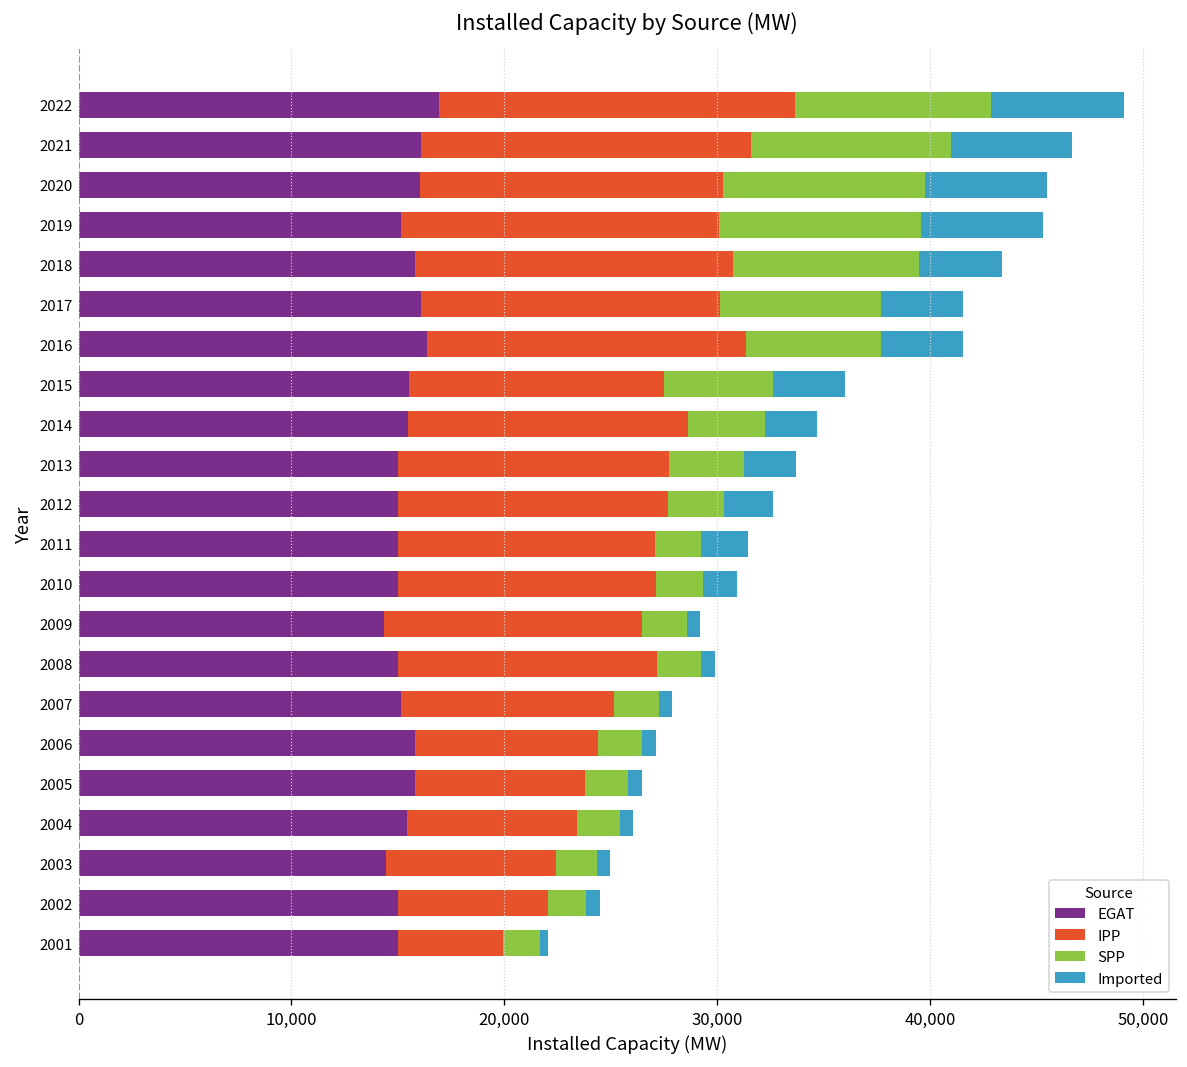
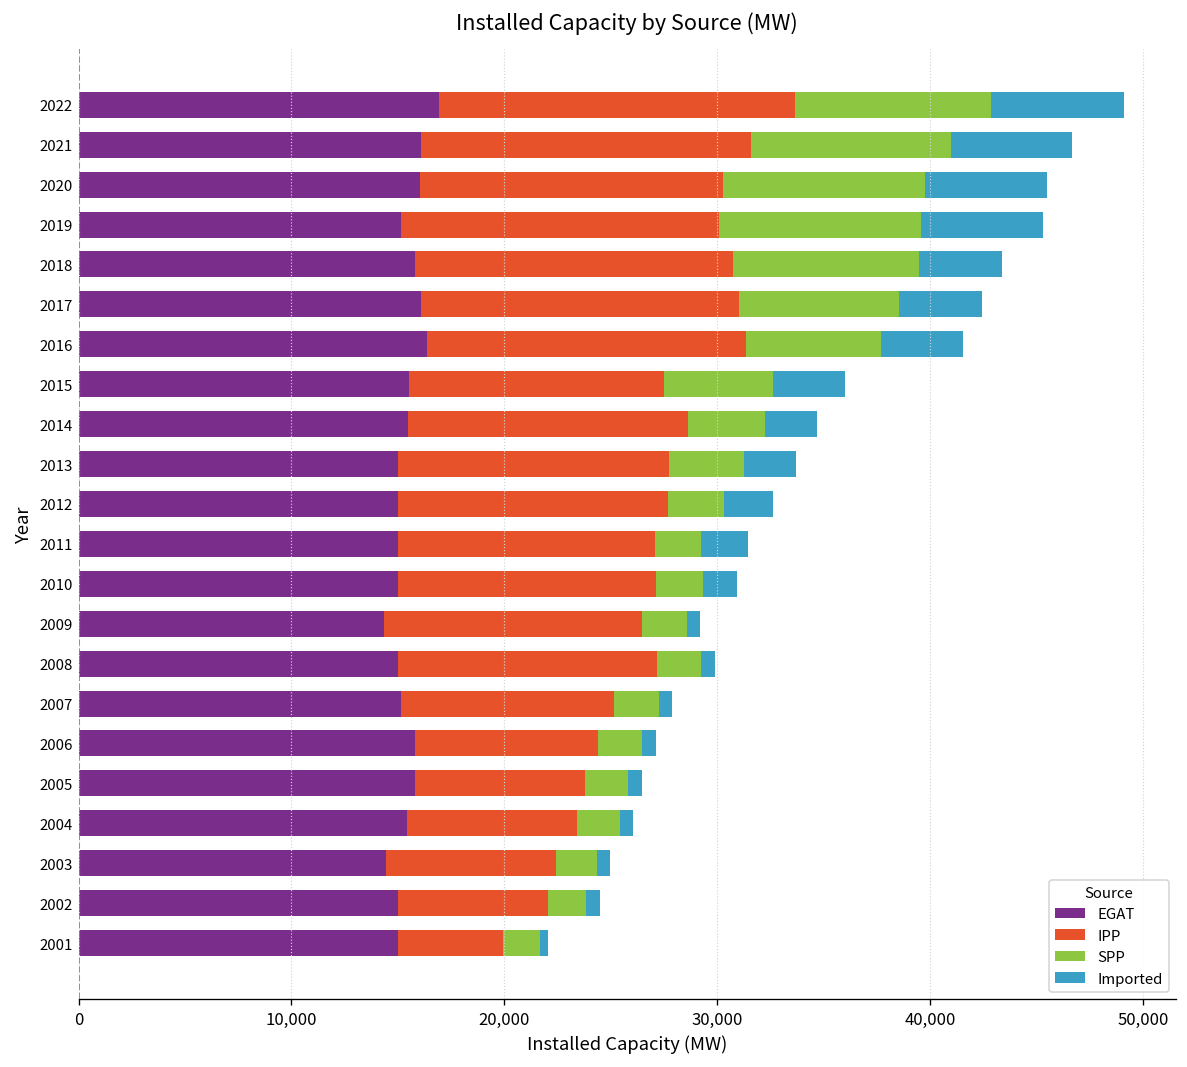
IPP, 2017: 14,100 -> 14,900
